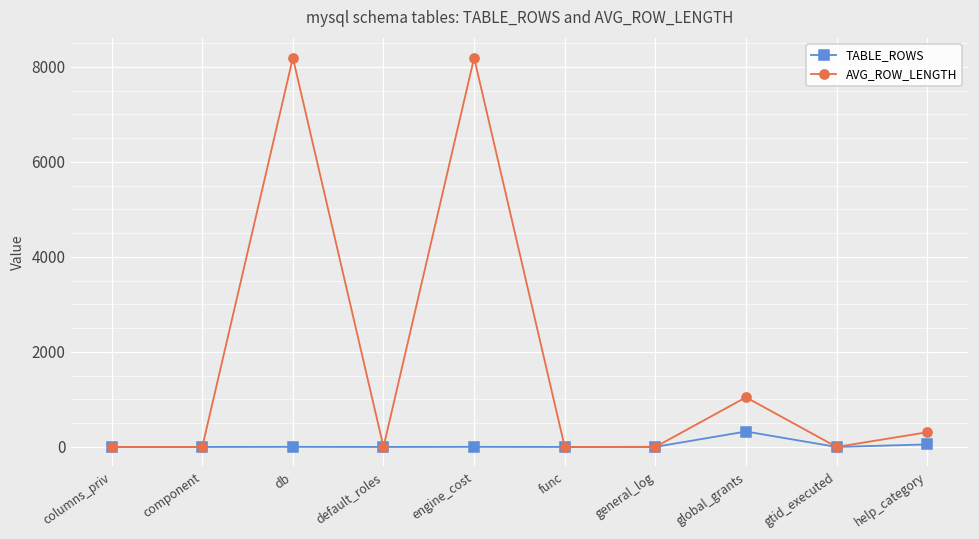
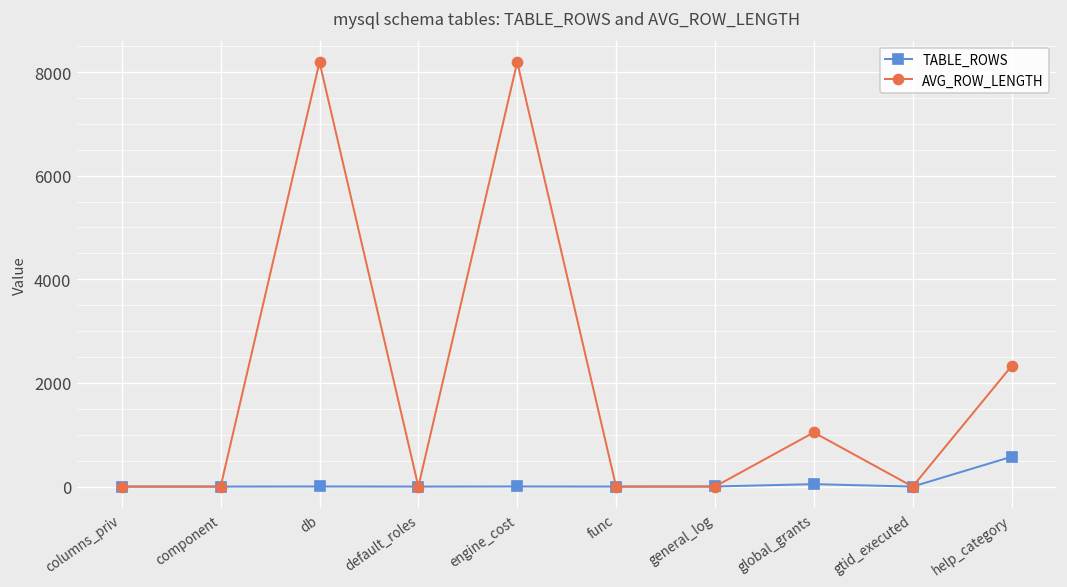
TABLE_ROWS, global_grants: 300 -> 0
TABLE_ROWS, help_category: 100 -> 600
AVG_ROW_LENGTH, help_category: 300 -> 2300
